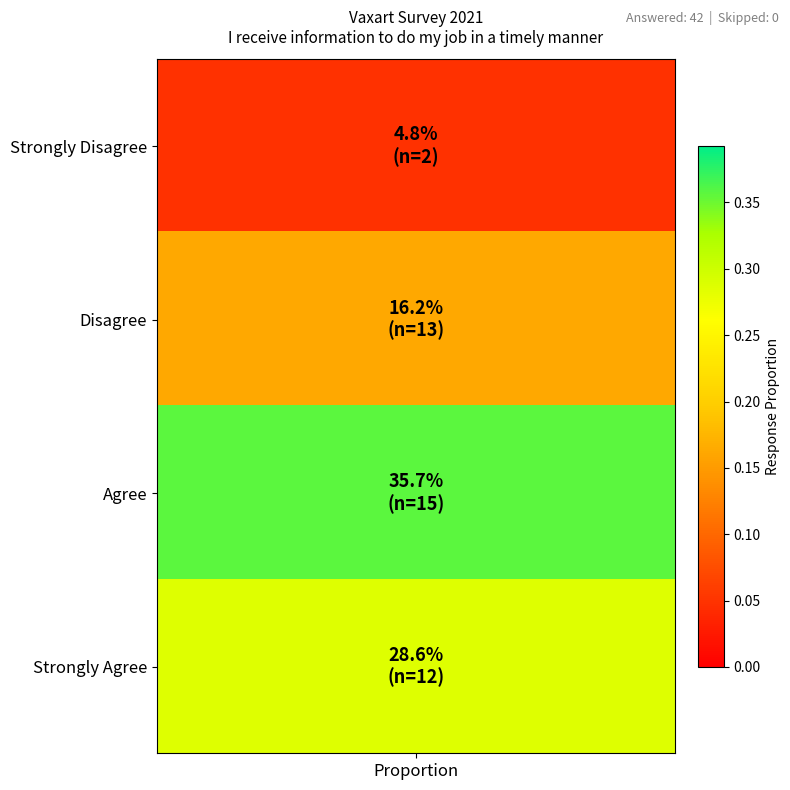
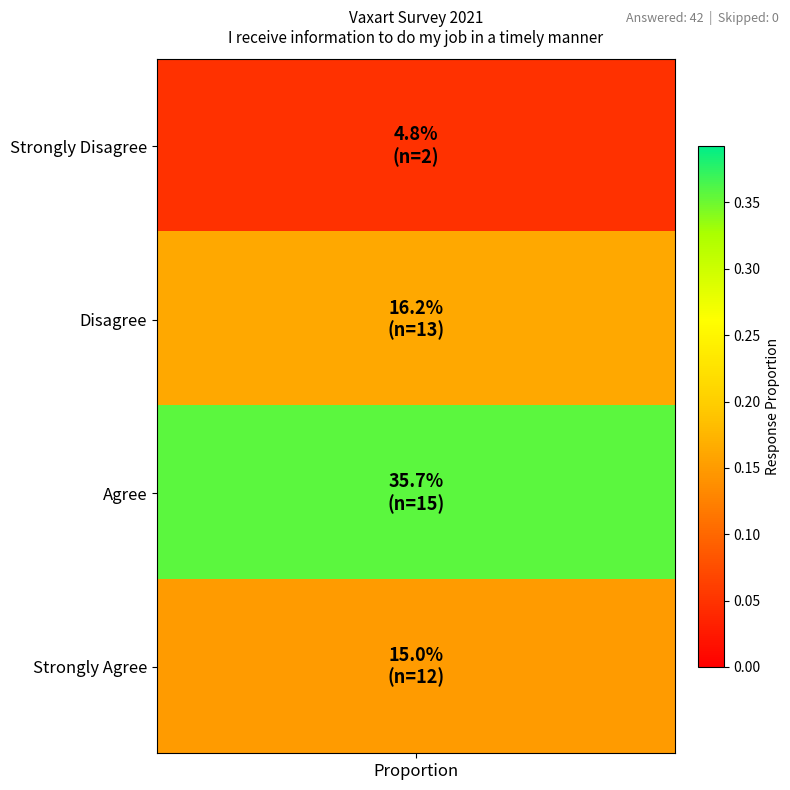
Strongly Agree, Proportion: 28.6% -> 15.0%
